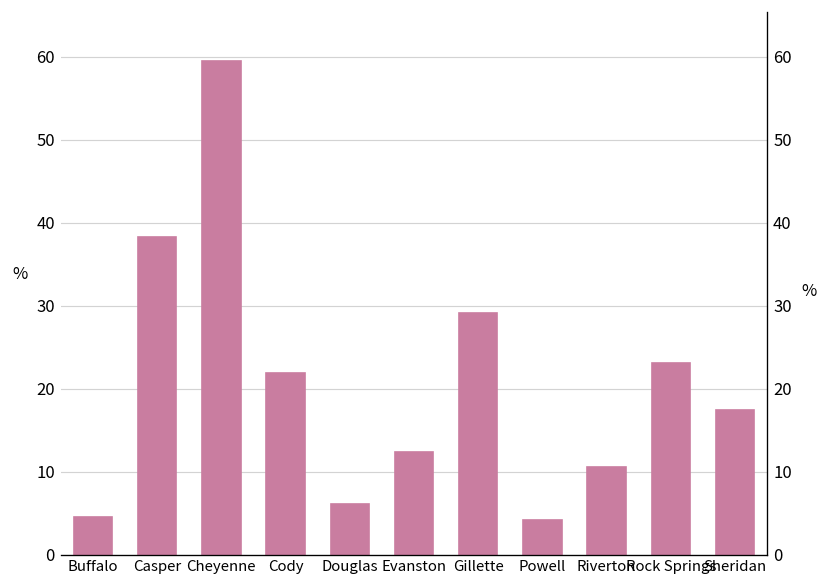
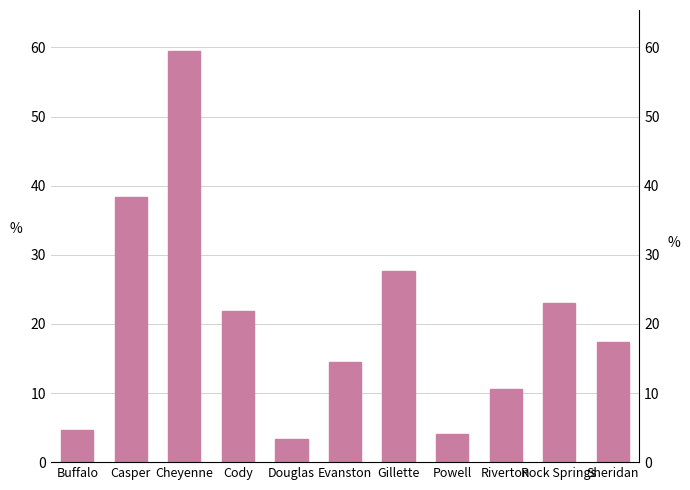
Douglas: 6 -> 3
Evanston: 12 -> 14
Gillette: 29 -> 28
